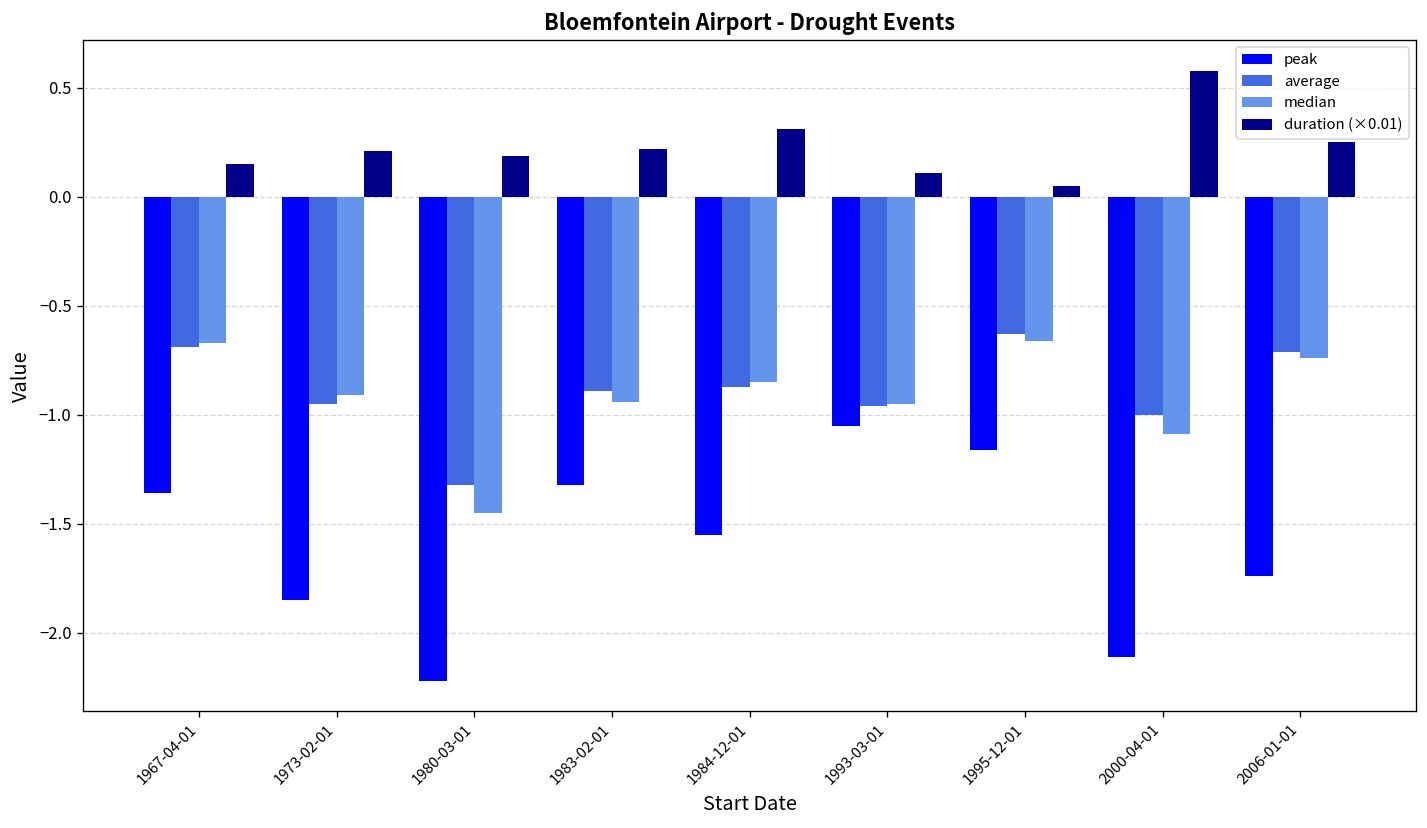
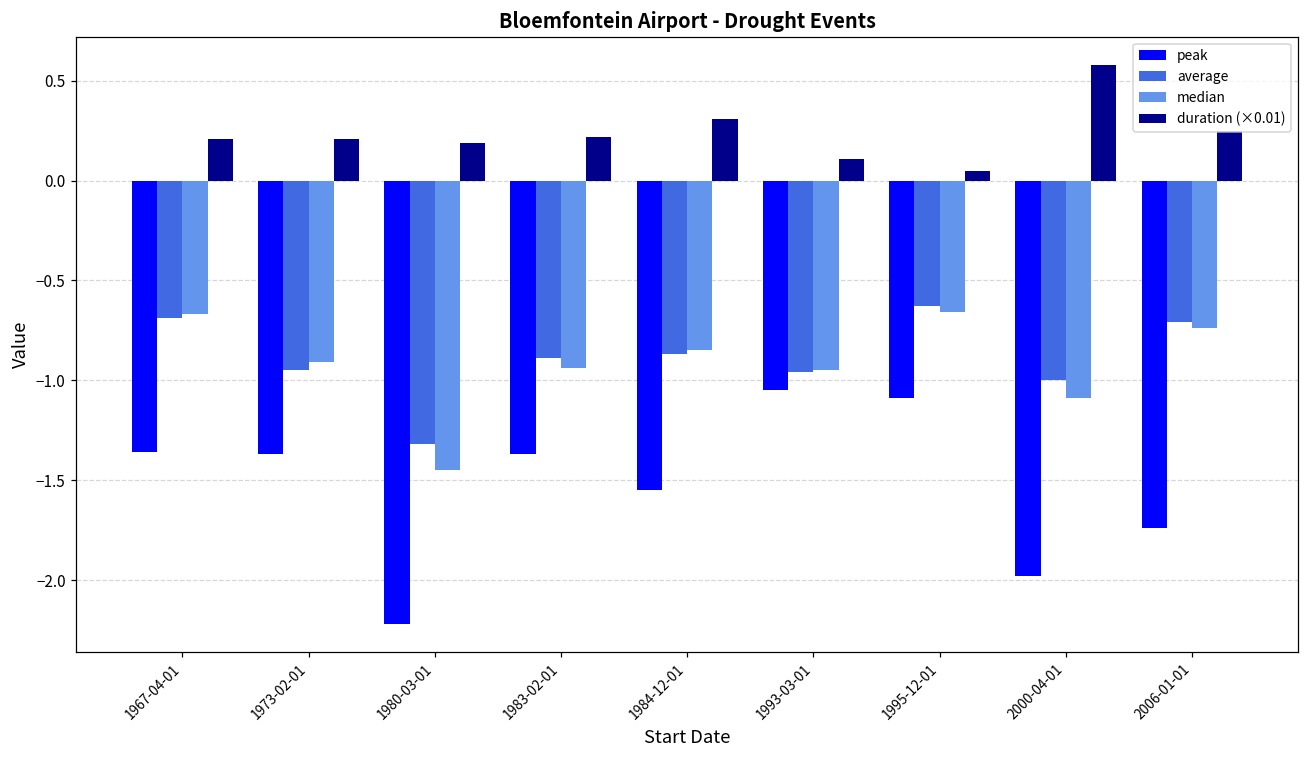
duration (×0.01), 1967-04-01: 0.15 -> 0.21
peak, 1973-02-01: -1.85 -> -1.37
peak, 1983-02-01: -1.32 -> -1.37
peak, 1995-12-01: -1.16 -> -1.09
peak, 2000-04-01: -2.11 -> -1.98
